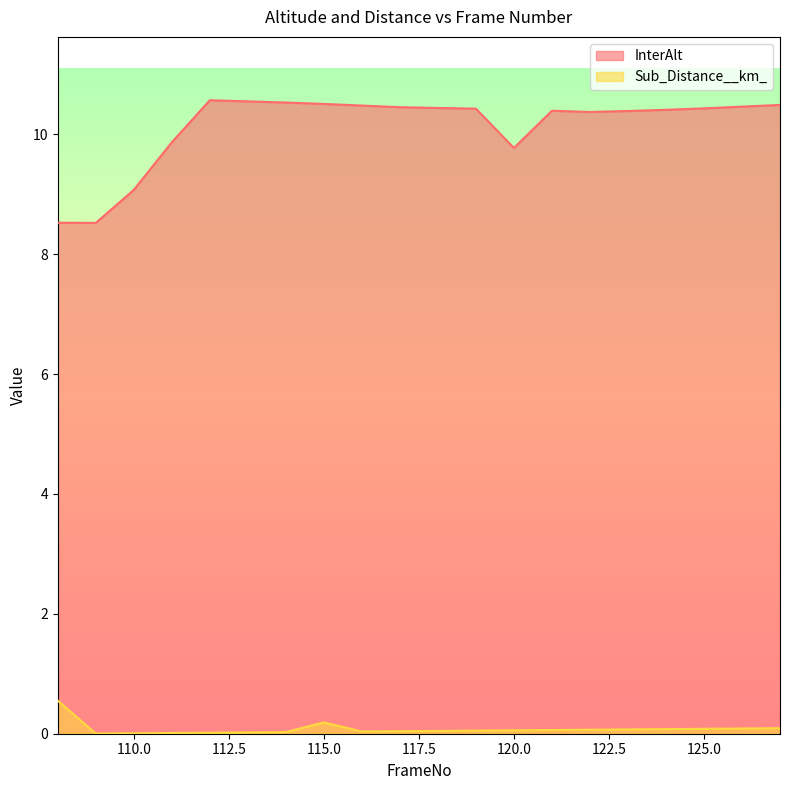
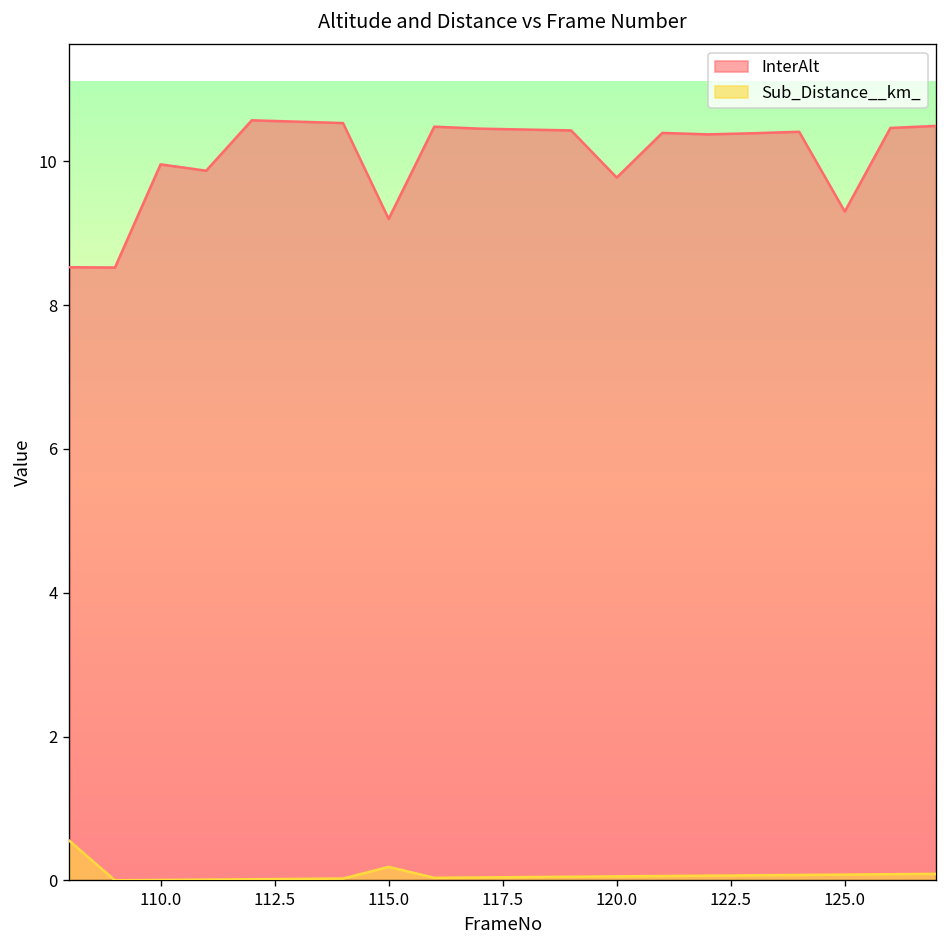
InterAlt, 110.0: 9.1 -> 10.0
InterAlt, 115.0: 10.5 -> 9.2
InterAlt, 125.0: 10.4 -> 9.3
